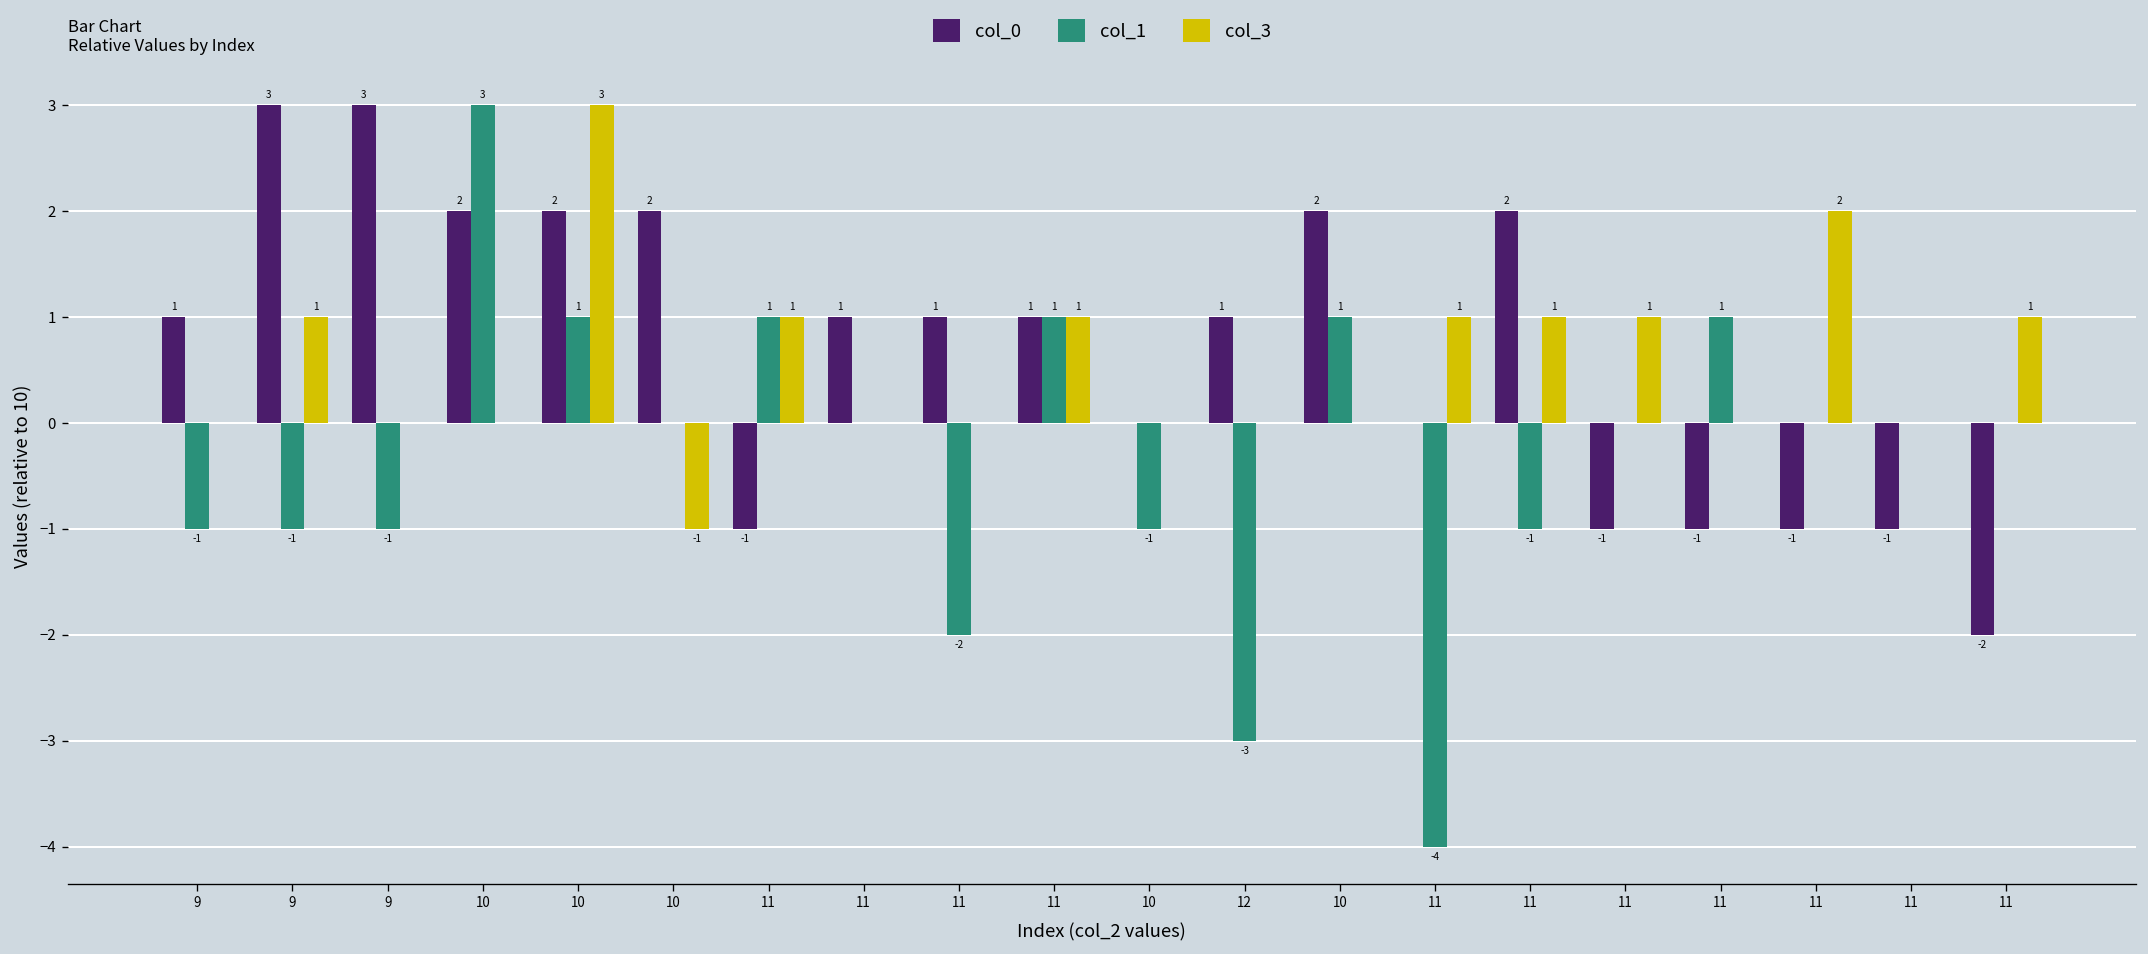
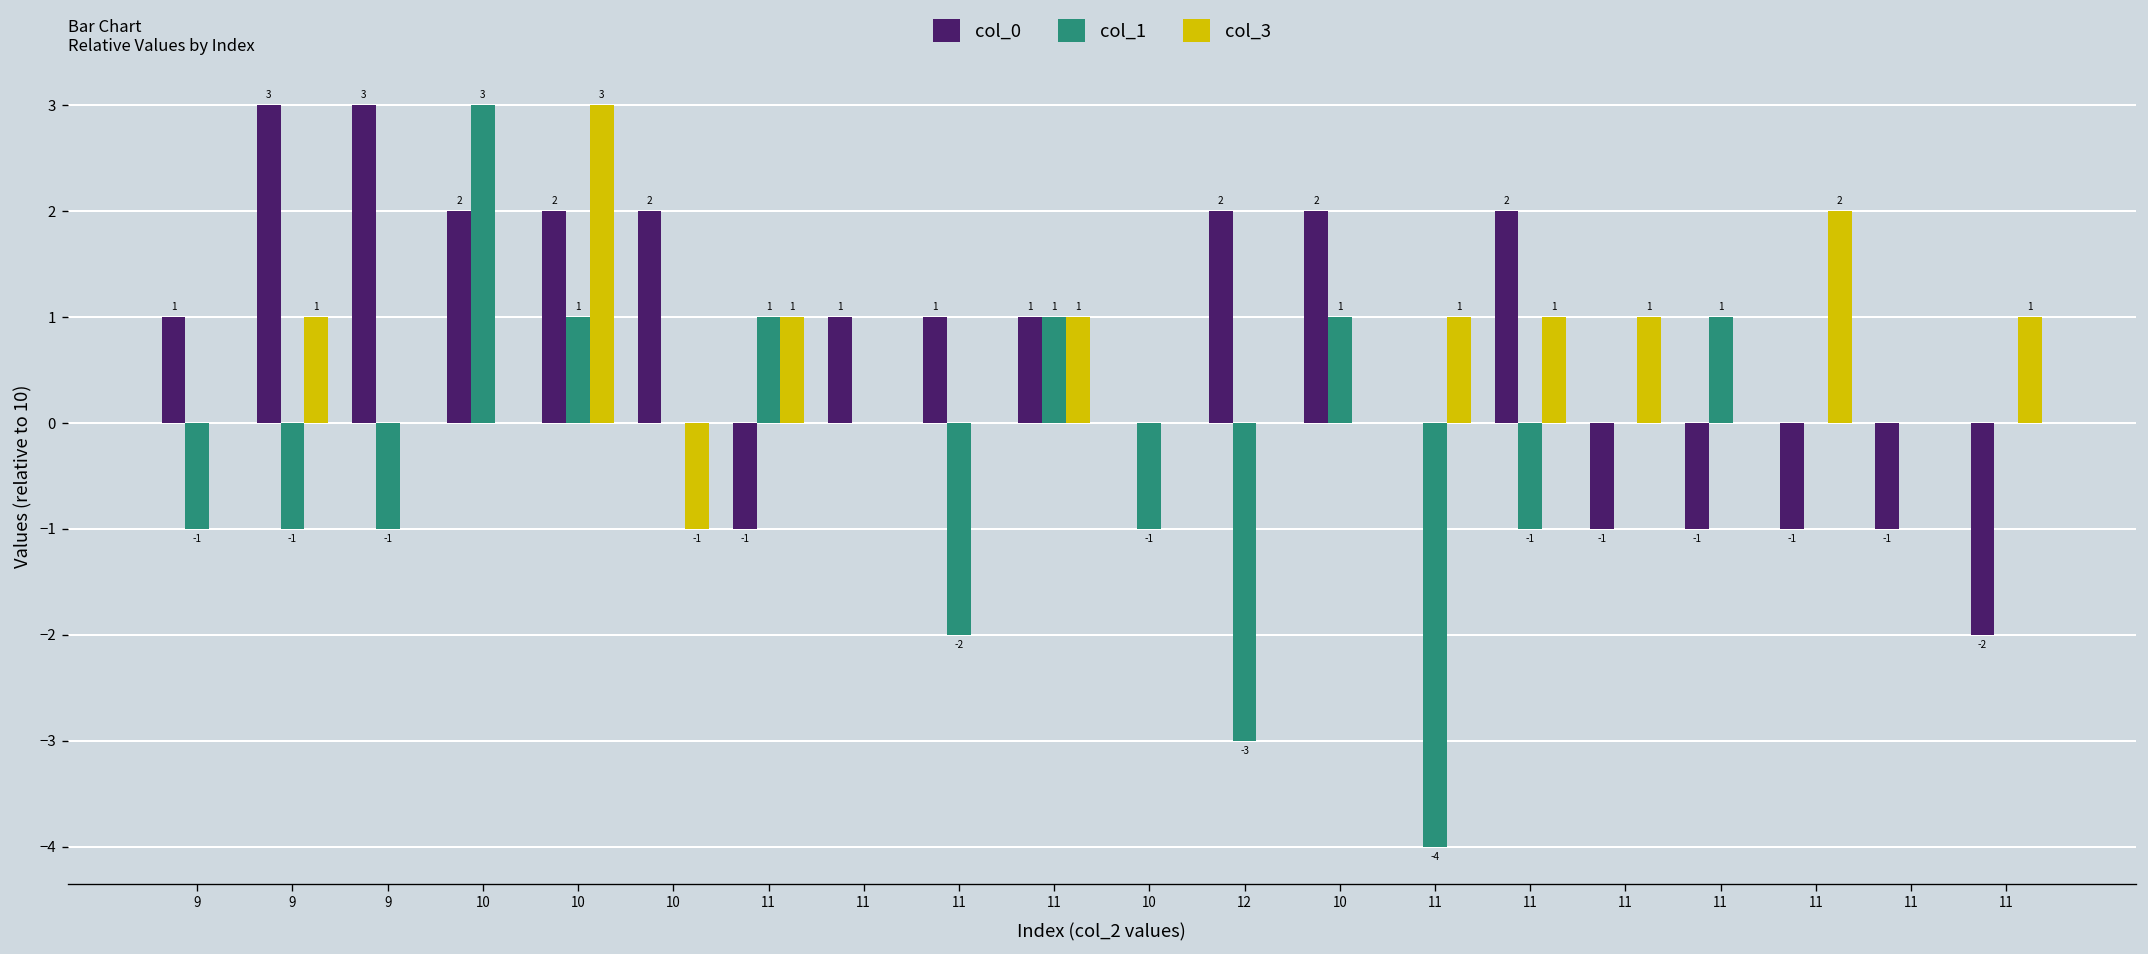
col_0, 12: 1 -> 2
